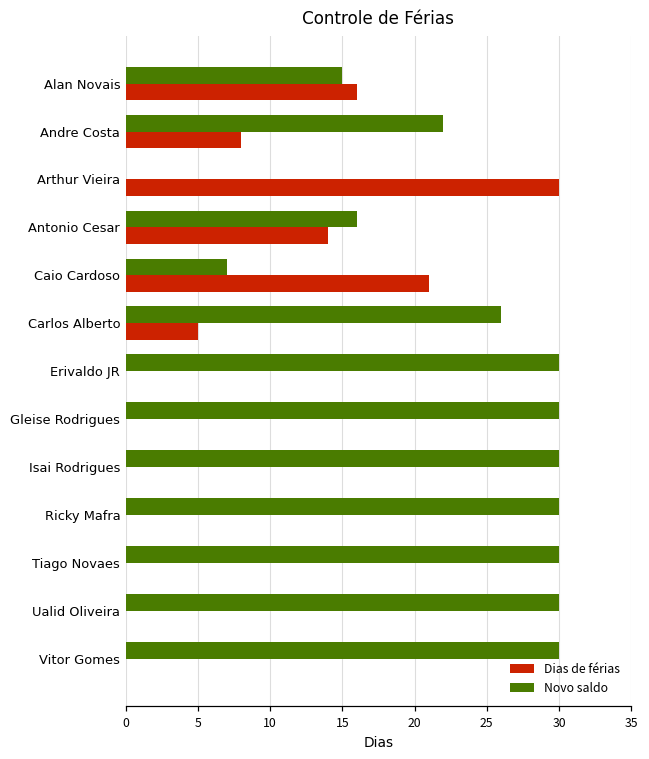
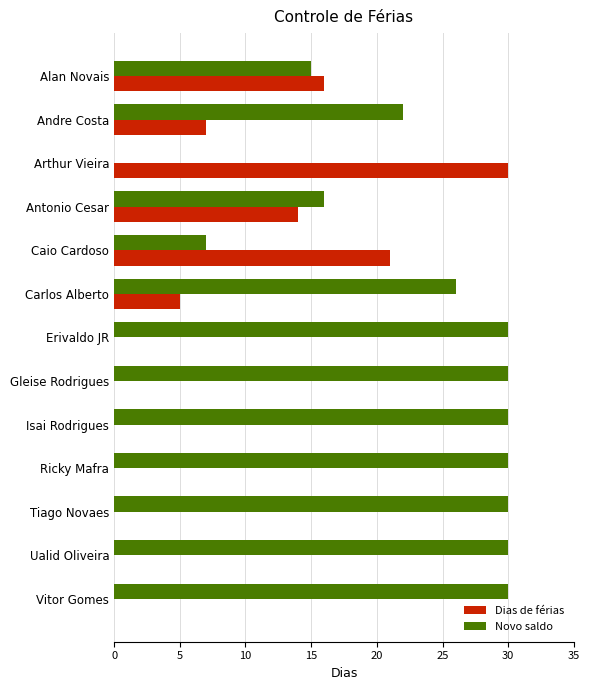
Dias de férias, Andre Costa: 8 -> 7
